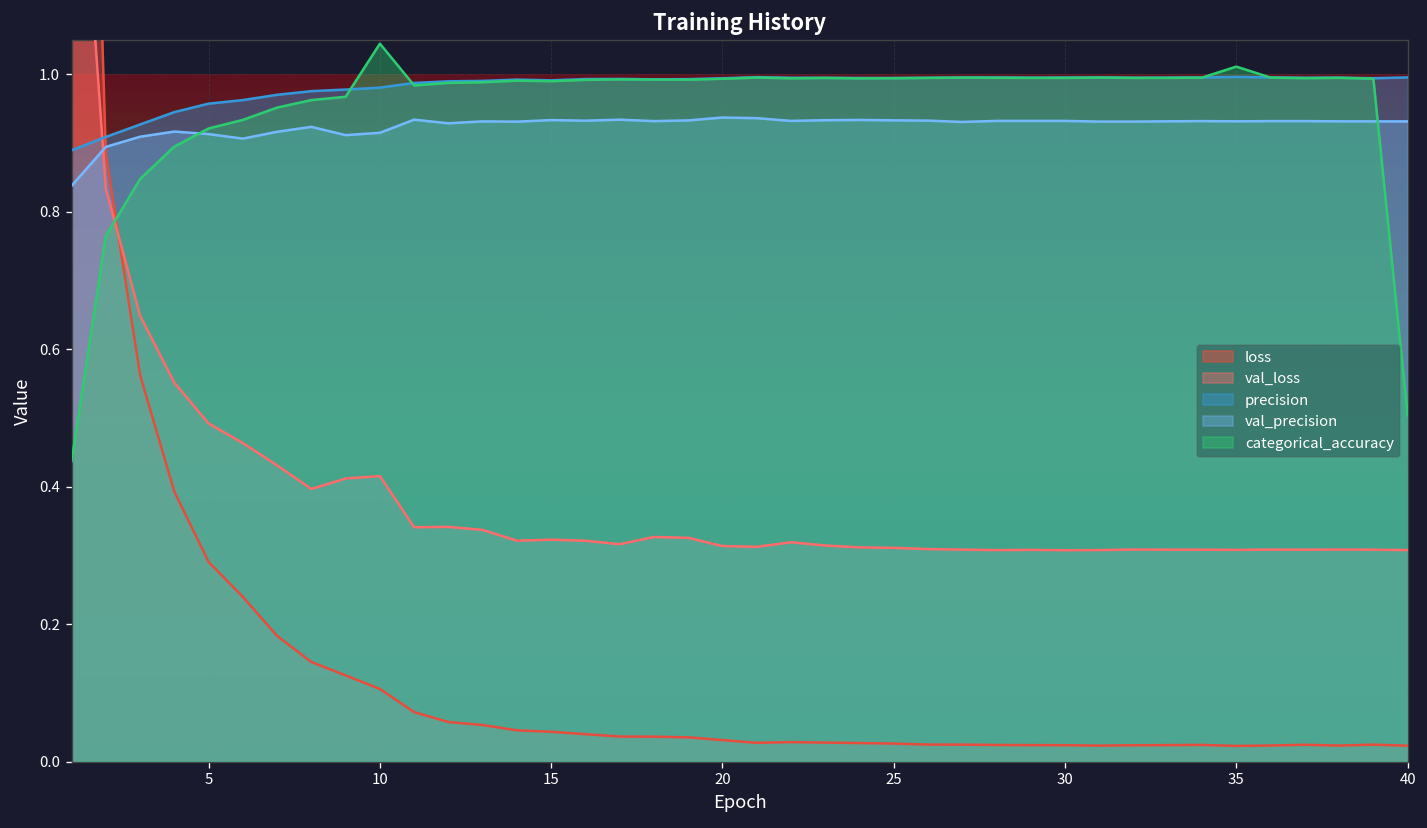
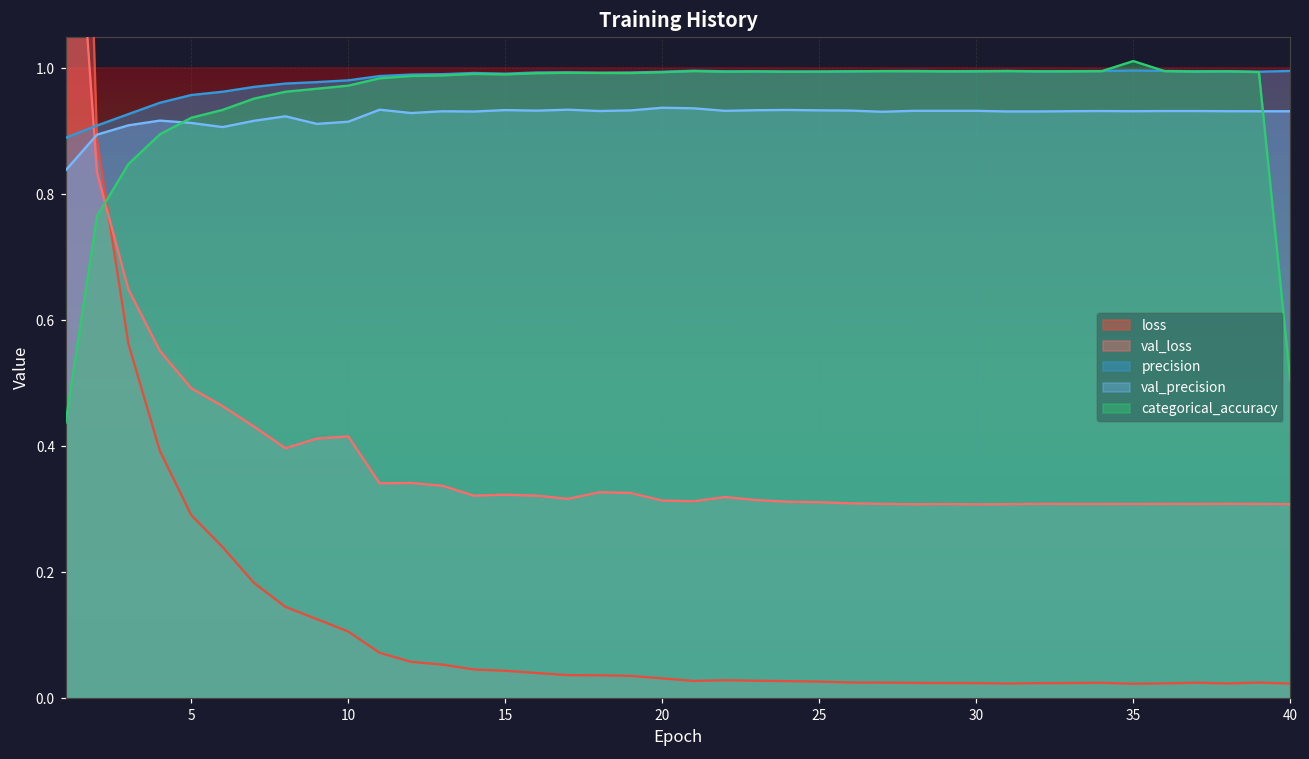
categorical_accuracy, 10: 1.04 -> 0.97
